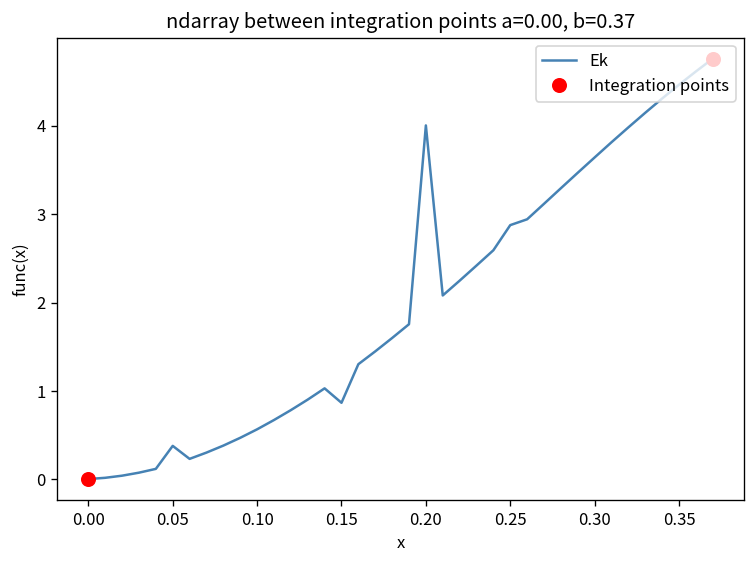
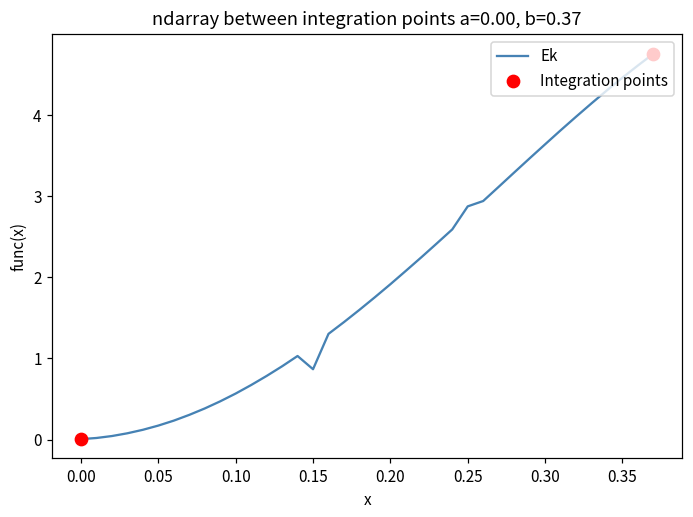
Ek, 0.05: 0.4 -> 0.2
Ek, 0.20: 4.0 -> 1.9
